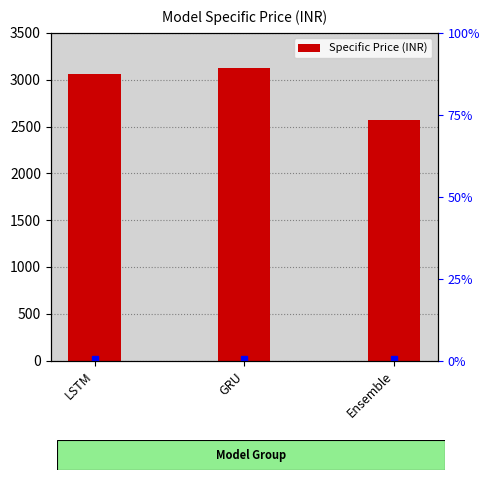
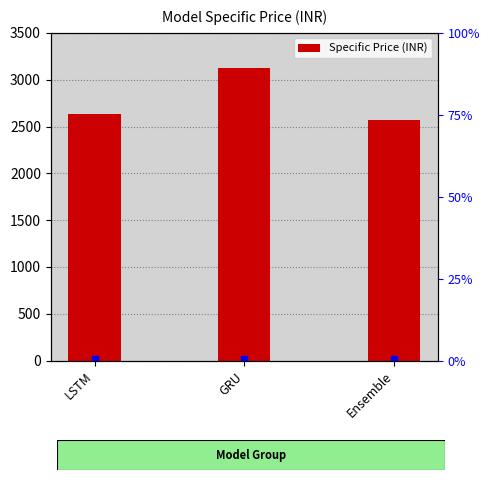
Model Specific Price (INR), Specific Price (INR), LSTM: 3100 -> 2600
